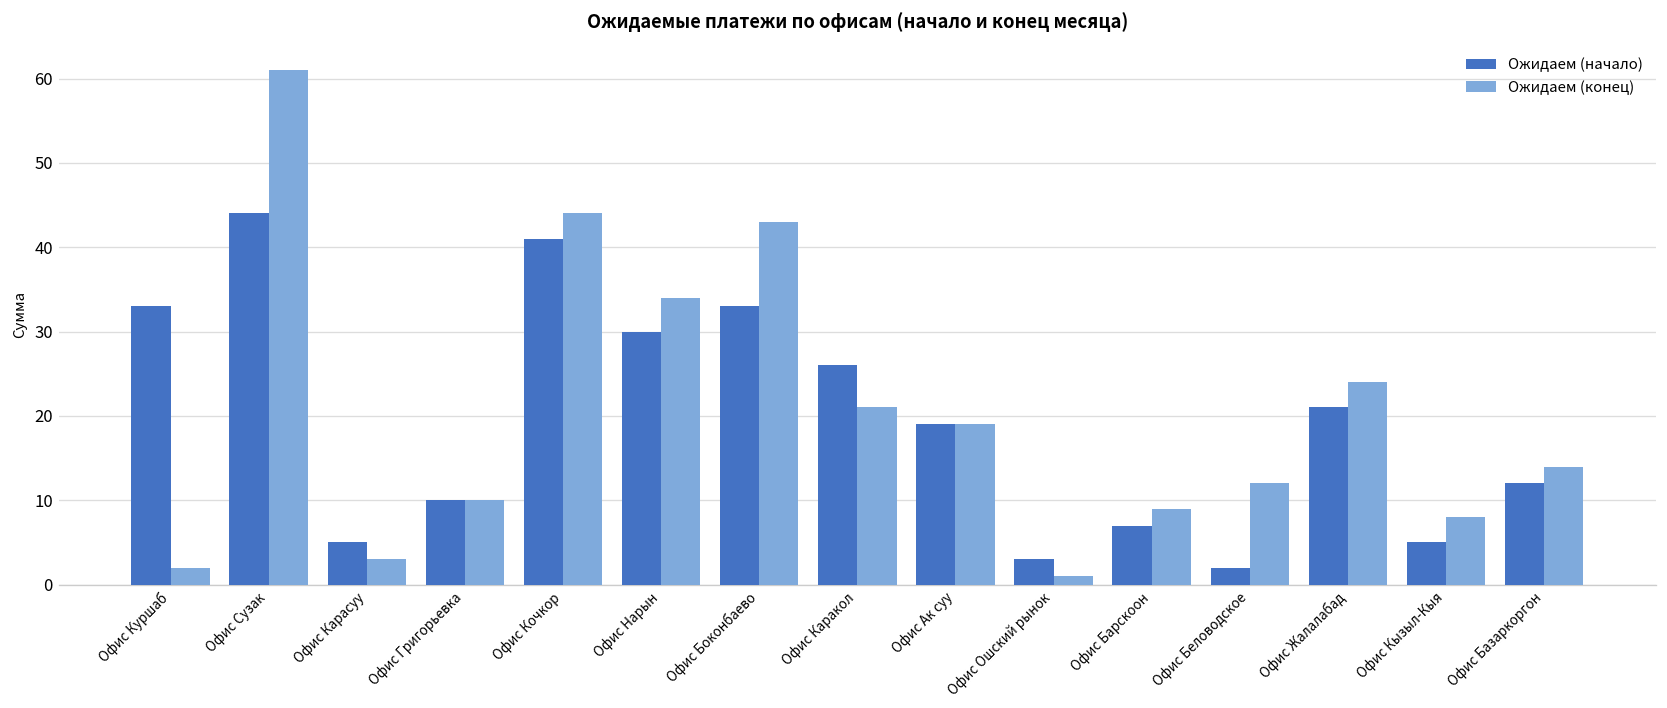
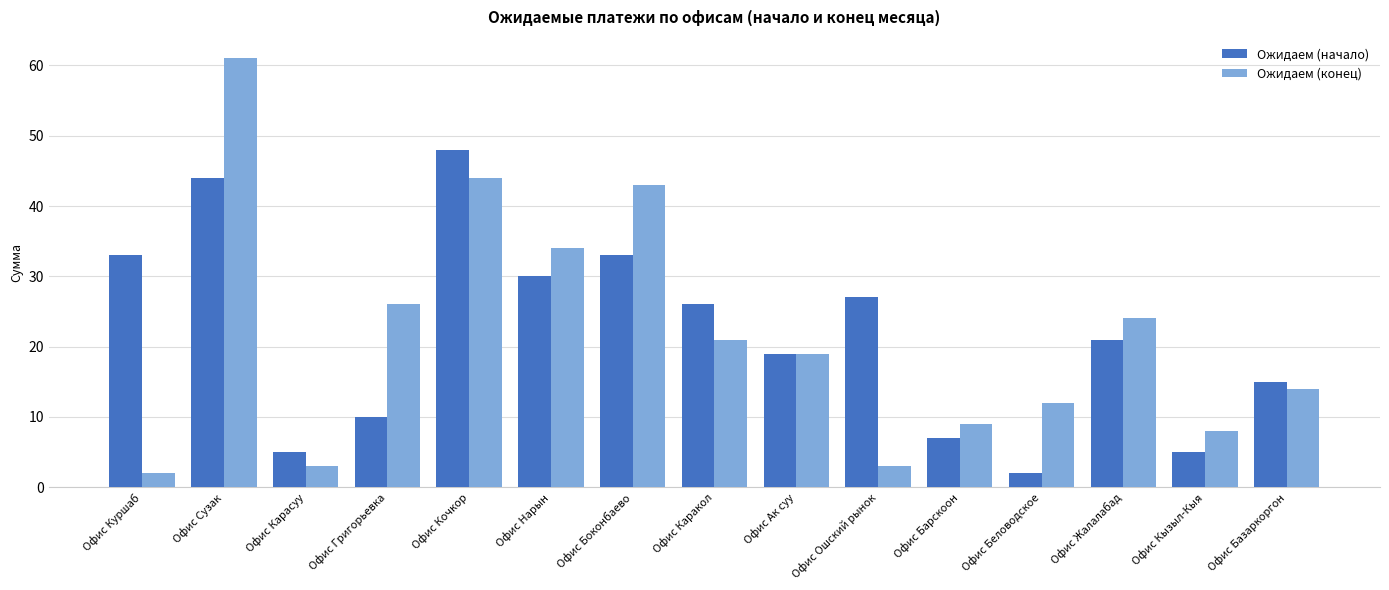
Ожидаем (конец), Офис Григорьевка: 10 -> 26
Ожидаем (начало), Офис Кочкор: 41 -> 48
Ожидаем (начало), Офис Ошский рынок: 3 -> 27
Ожидаем (конец), Офис Ошский рынок: 1 -> 3
Ожидаем (начало), Офис Базаркоргон: 12 -> 15
